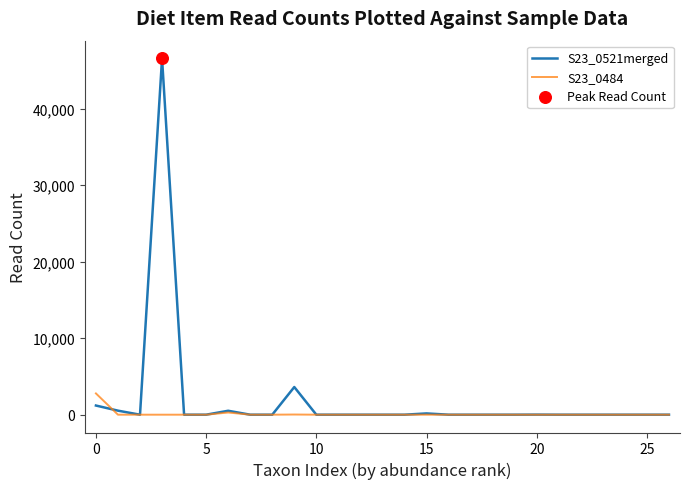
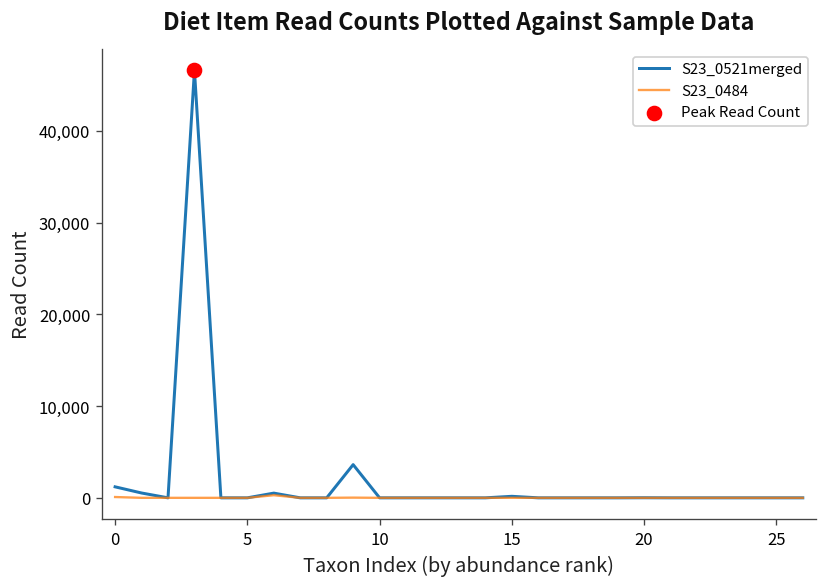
S23_0484, 0: 3,000 -> 0
